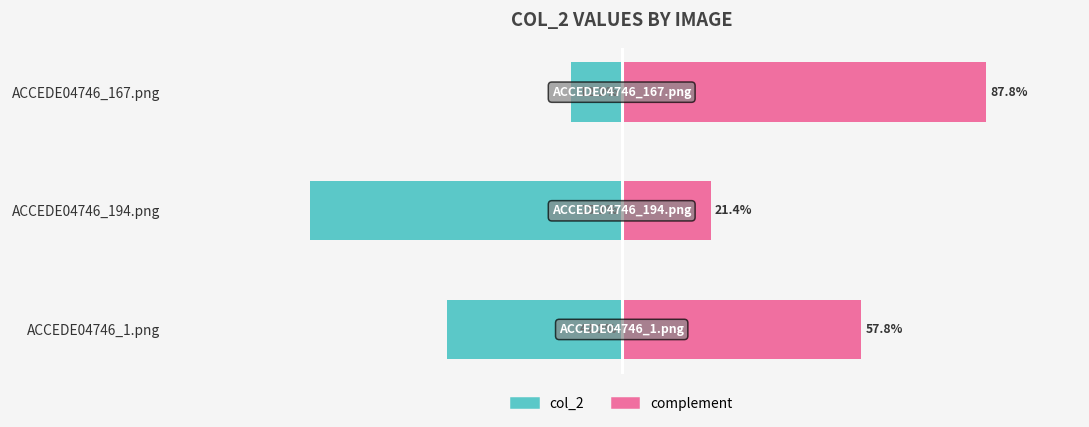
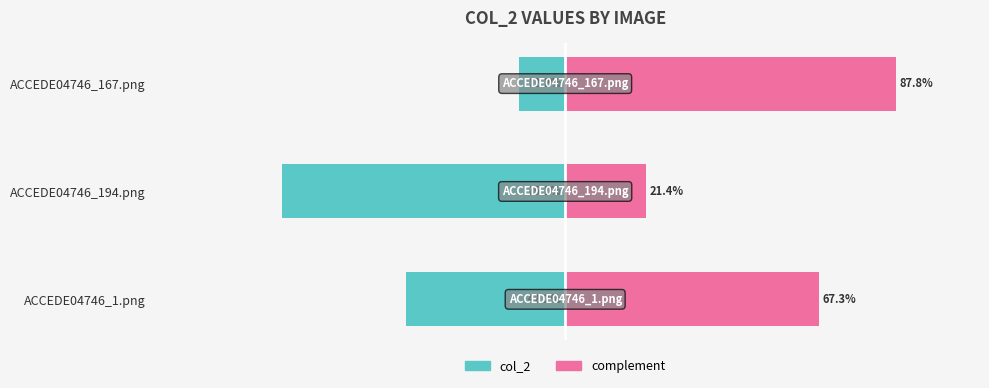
complement, ACCEDE04746_1.png: 57.8% -> 67.3%
